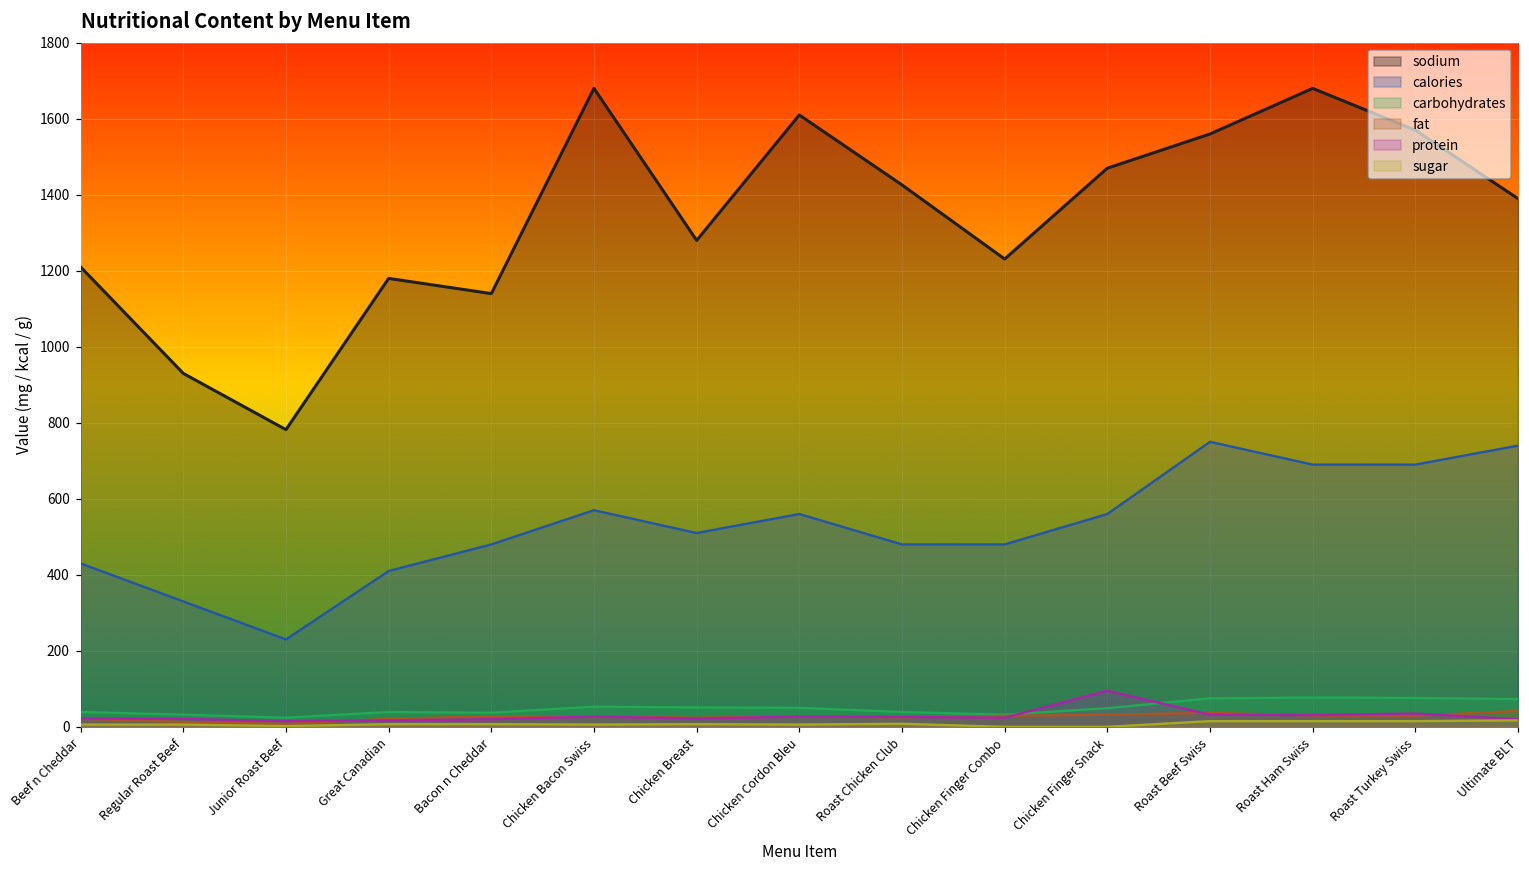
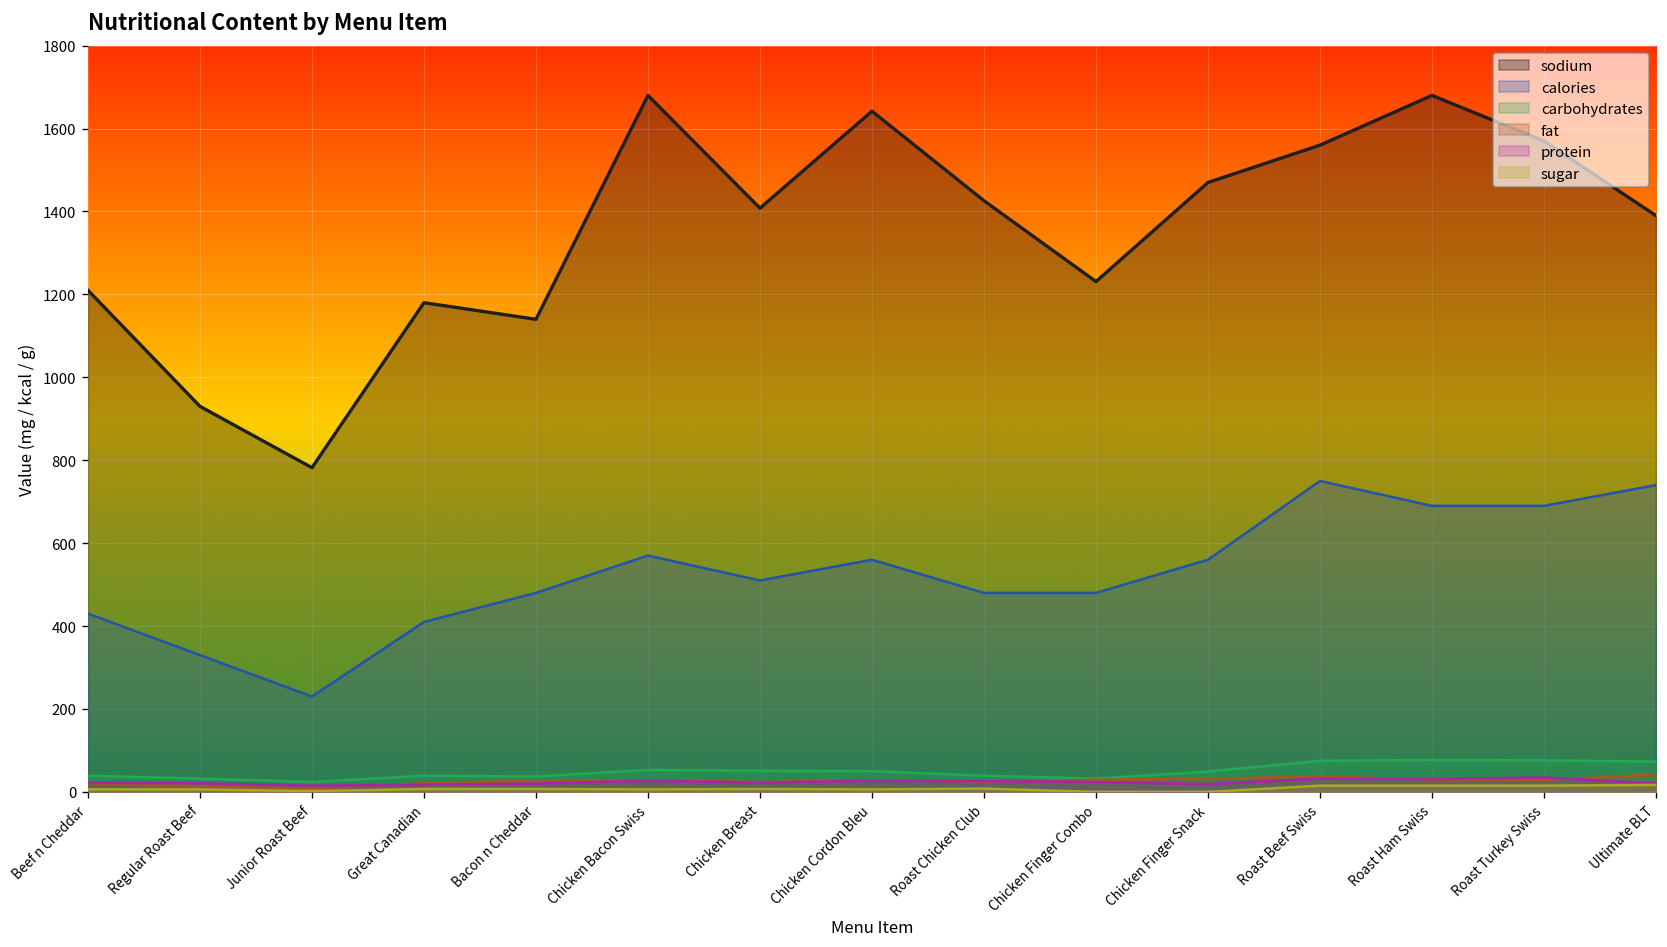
sodium, Chicken Breast: 1280 -> 1410
sodium, Chicken Cordon Bleu: 1610 -> 1640
protein, Chicken Finger Snack: 100 -> 20
